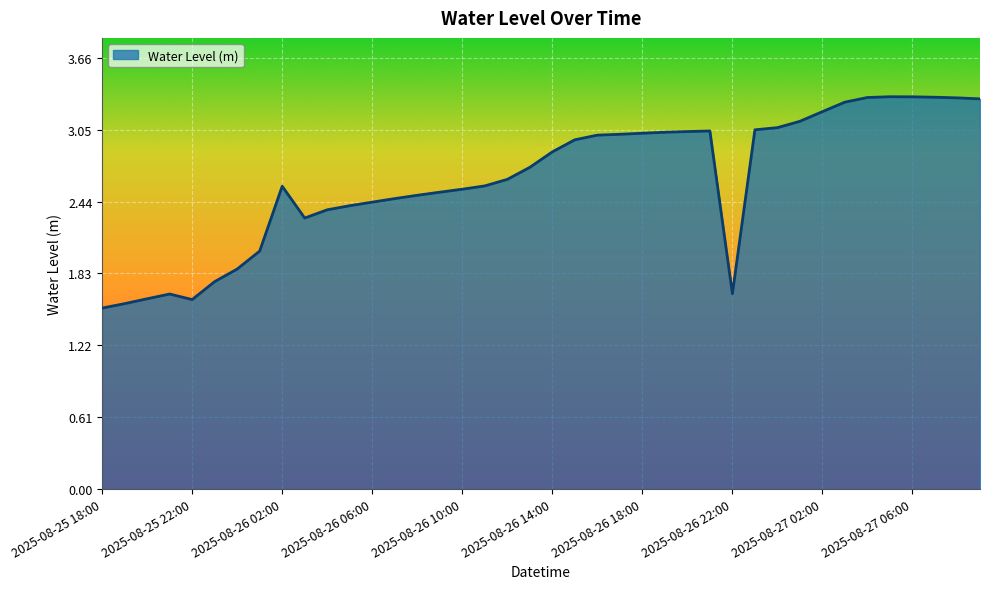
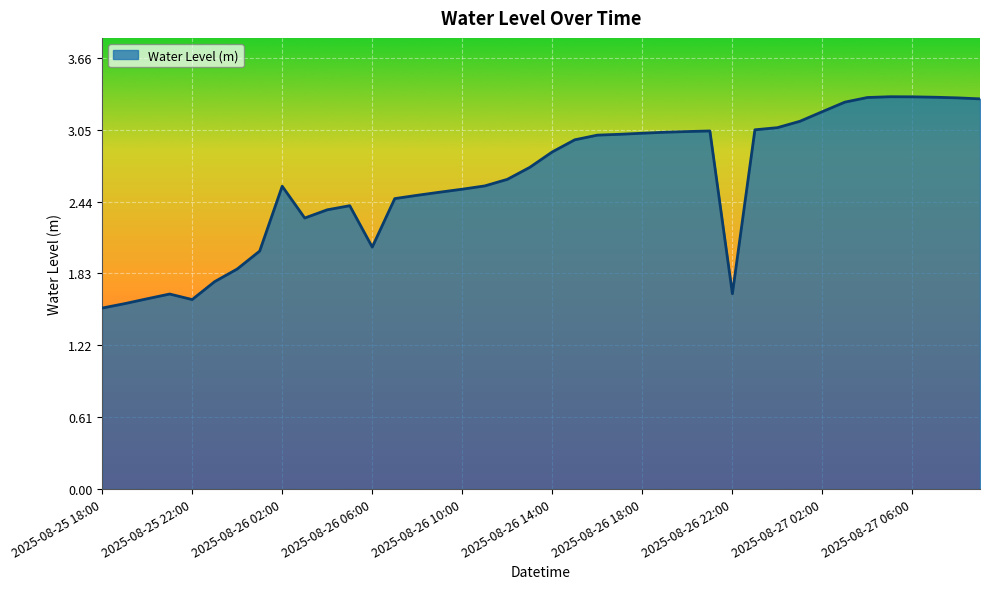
2025-08-26 06:00: 2.44 -> 2.05
